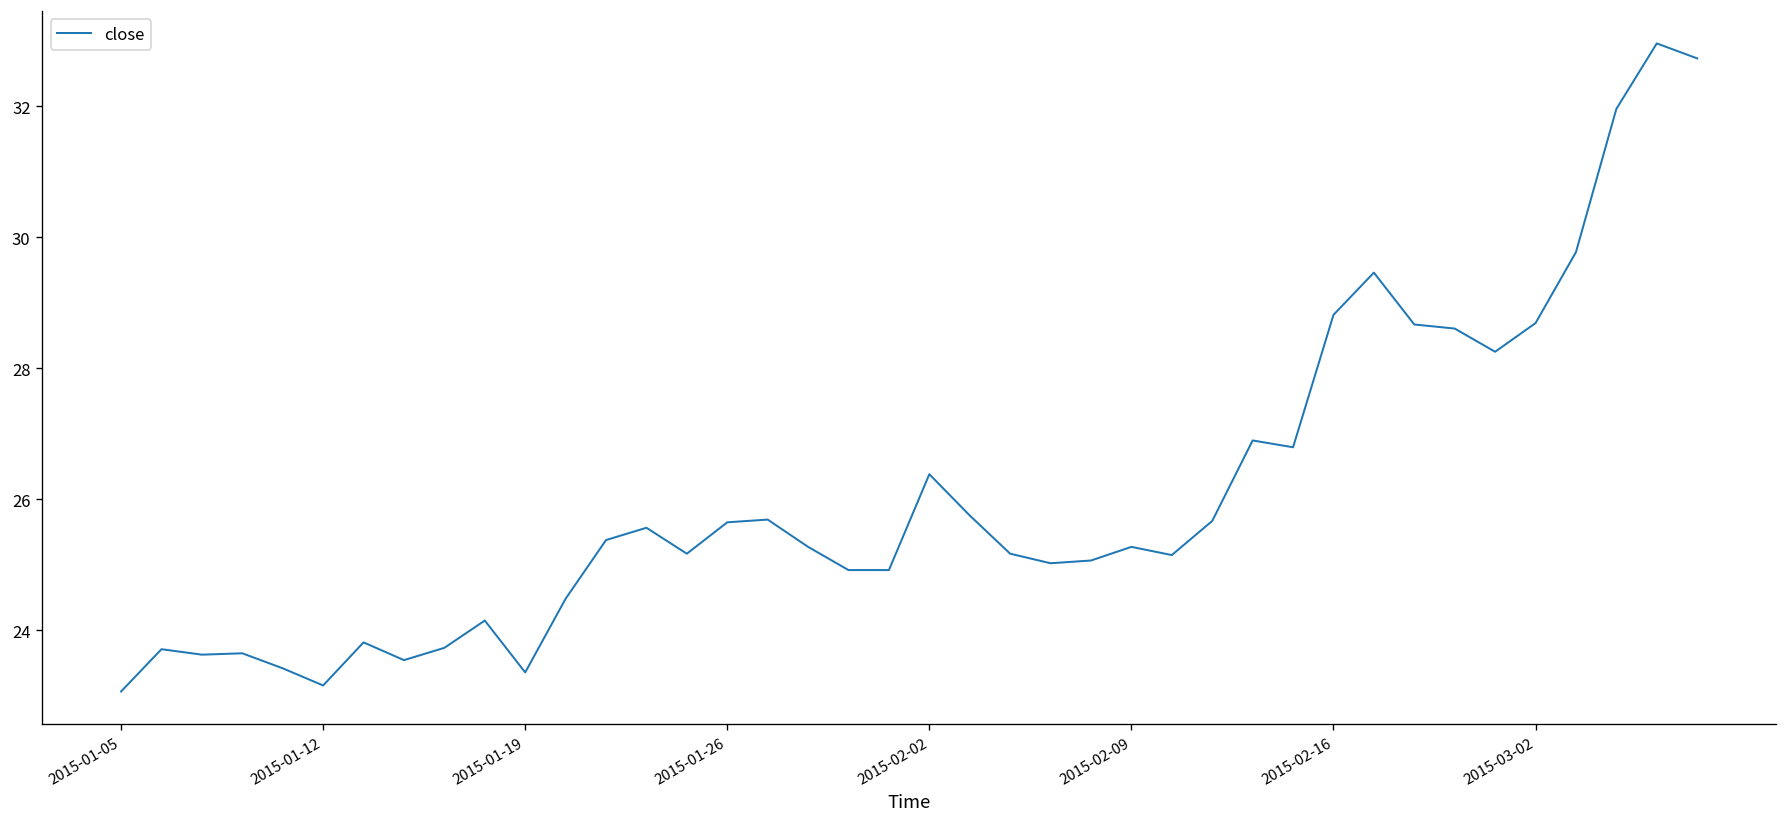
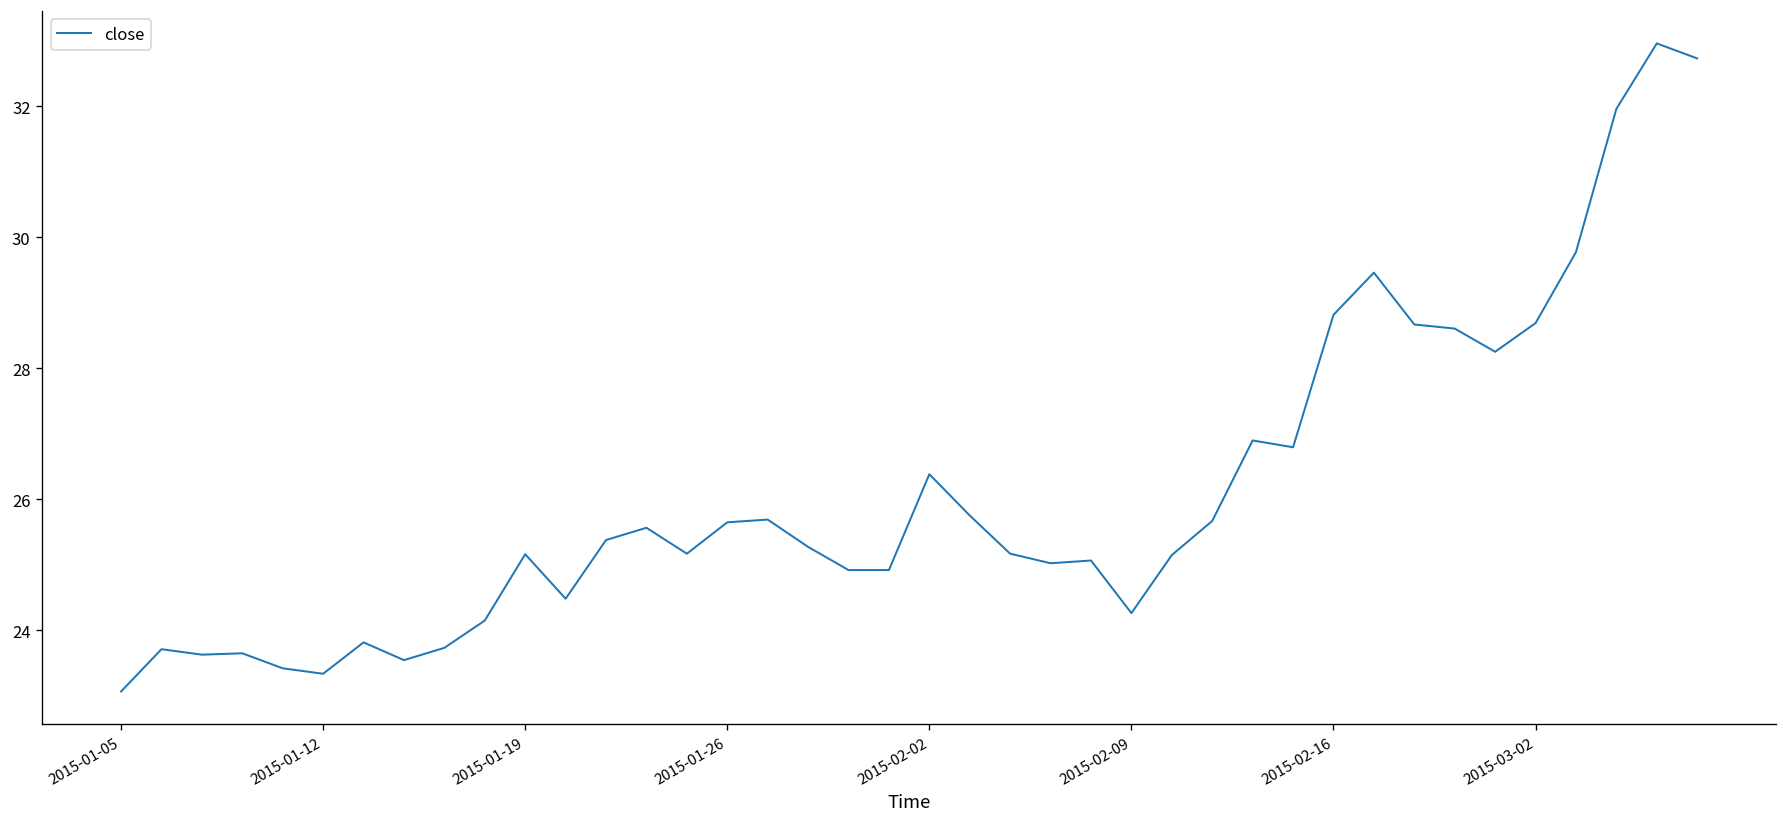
2015-01-12: 23.2 -> 23.3
2015-01-19: 23.4 -> 25.2
2015-02-09: 25.3 -> 24.3
